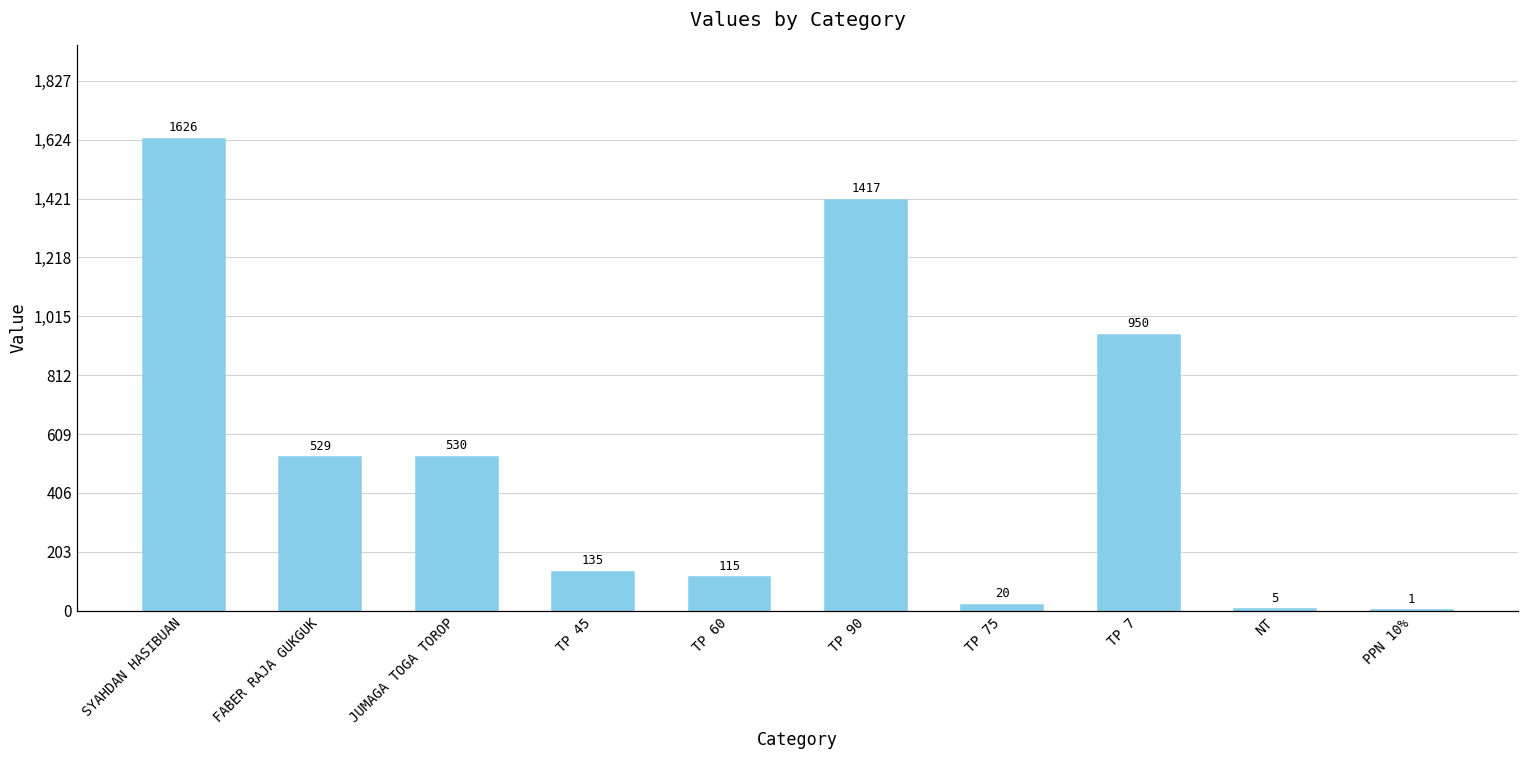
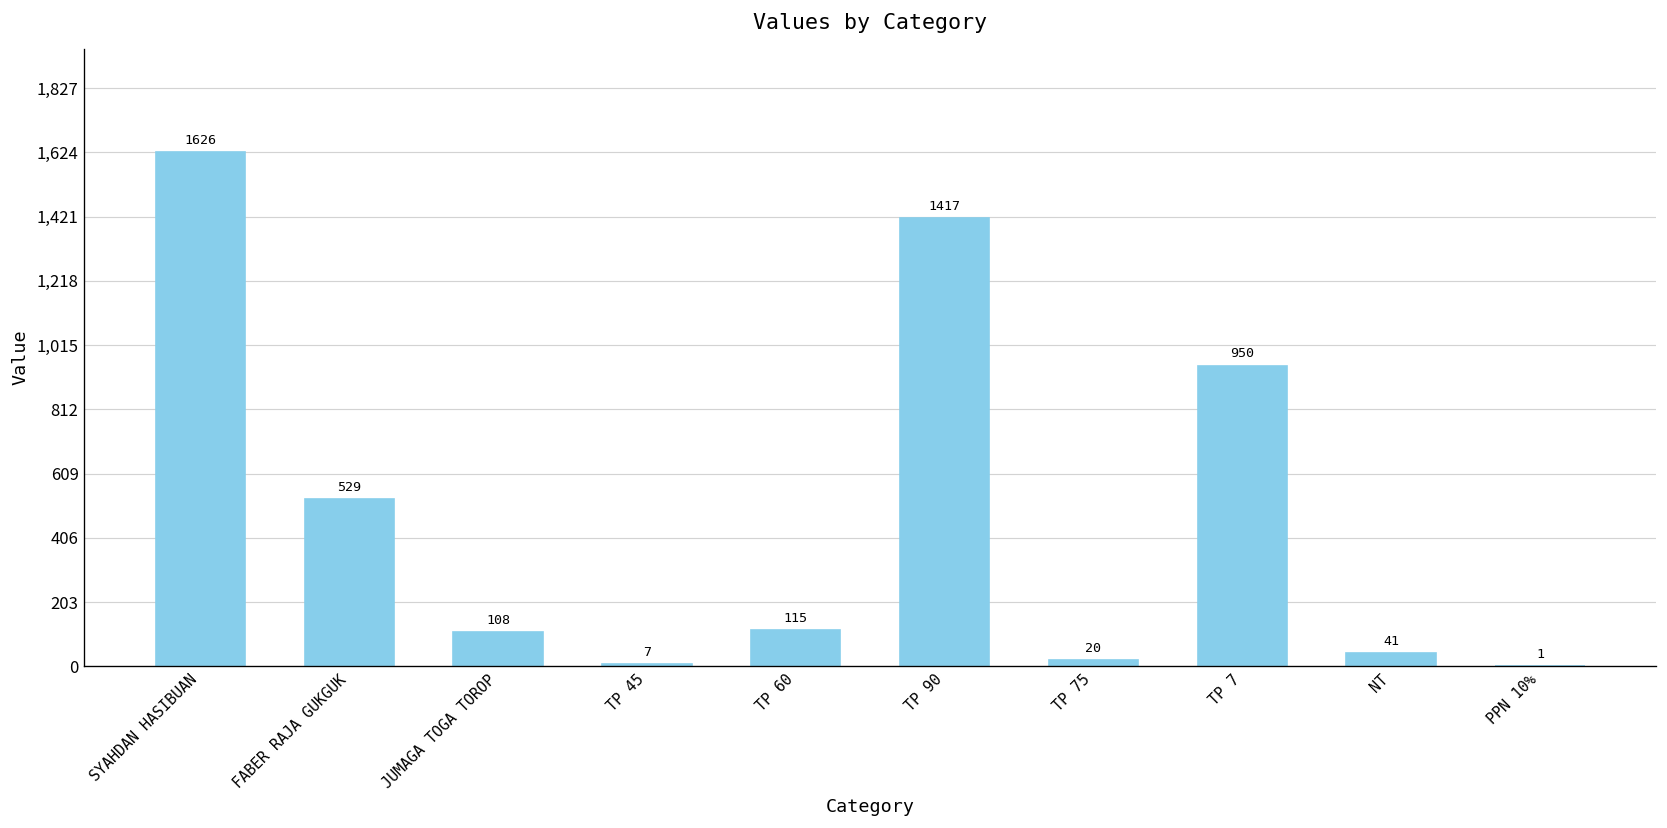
JUMAGA TOGA TOROP: 530 -> 108
TP 45: 135 -> 7
NT: 5 -> 41
